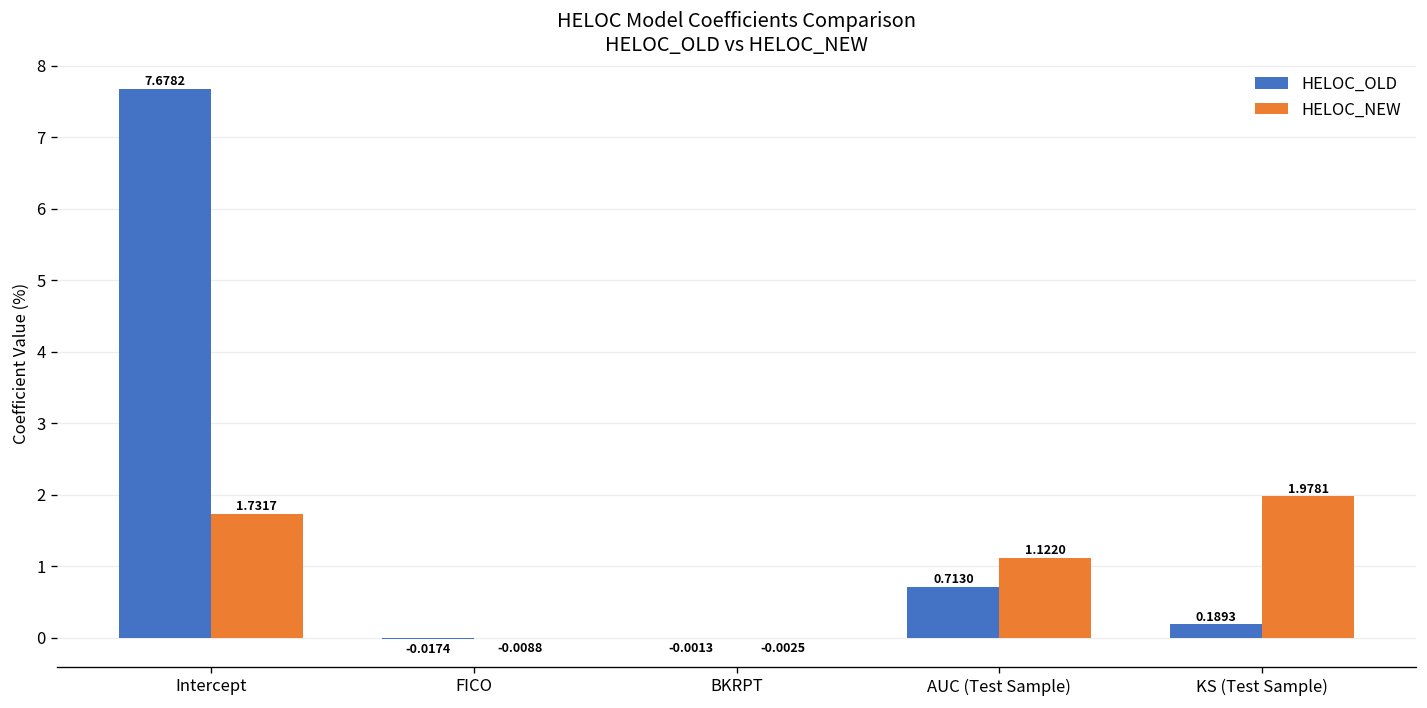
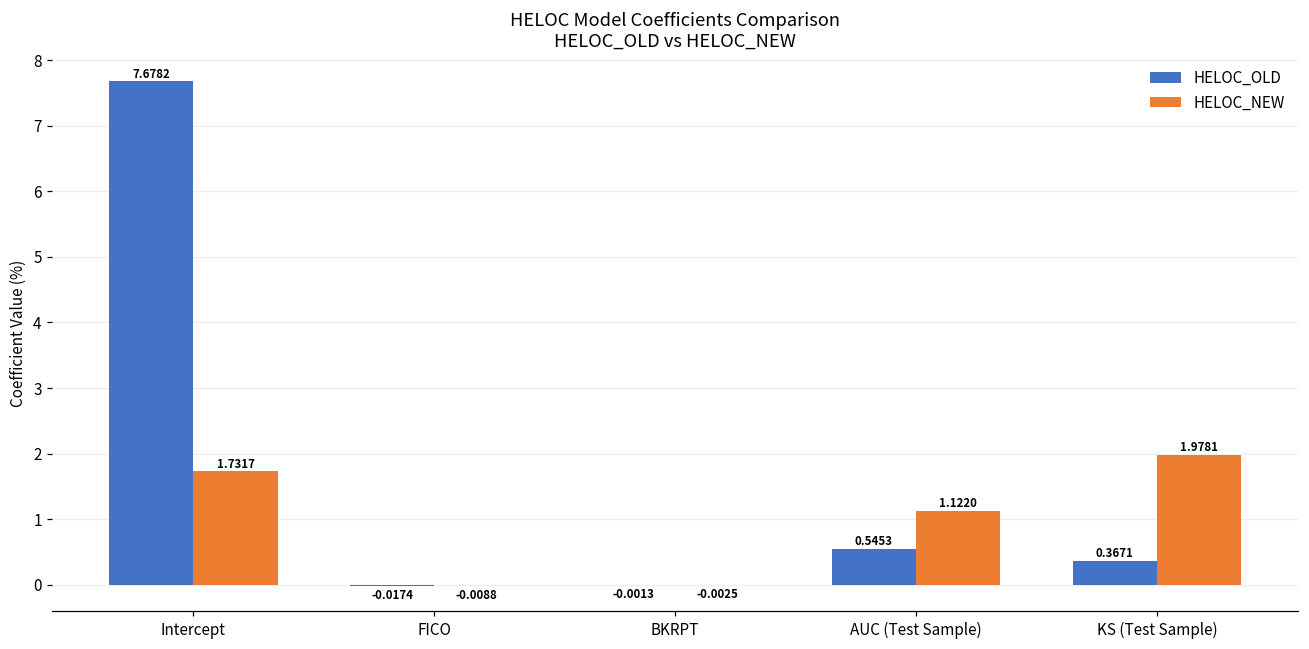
HELOC_OLD, AUC (Test Sample): 0.7130 -> 0.5453
HELOC_OLD, KS (Test Sample): 0.1893 -> 0.3671
